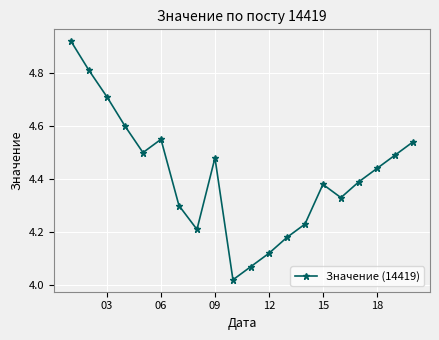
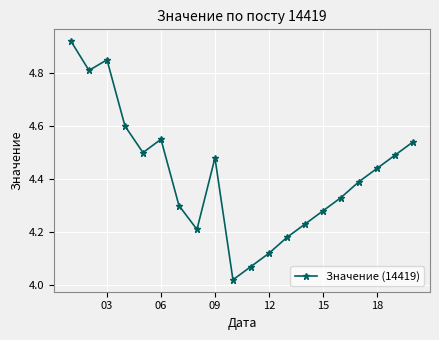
03: 4.71 -> 4.85
15: 4.38 -> 4.28
